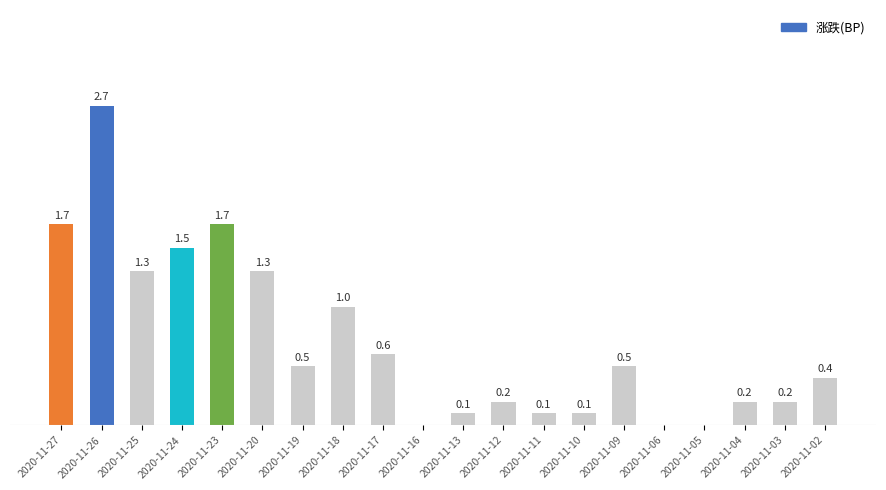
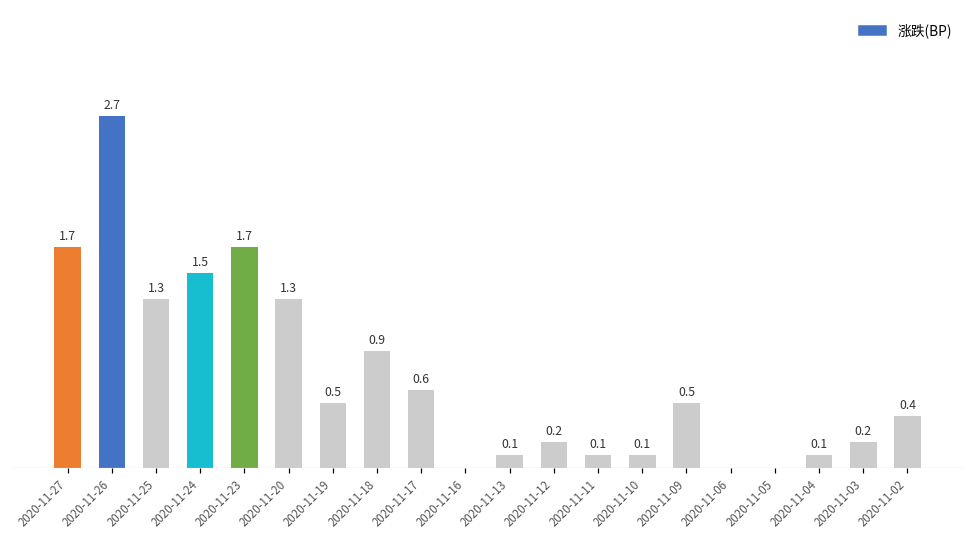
2020-11-18: 1.0 -> 0.9
2020-11-04: 0.2 -> 0.1
